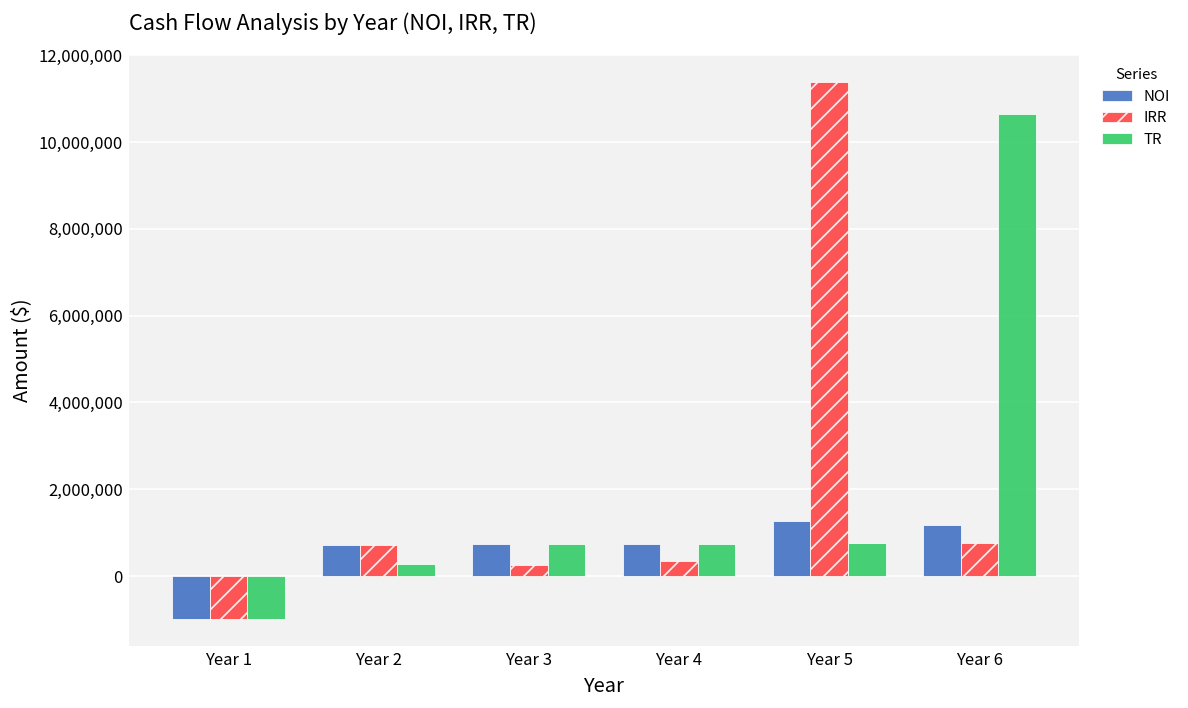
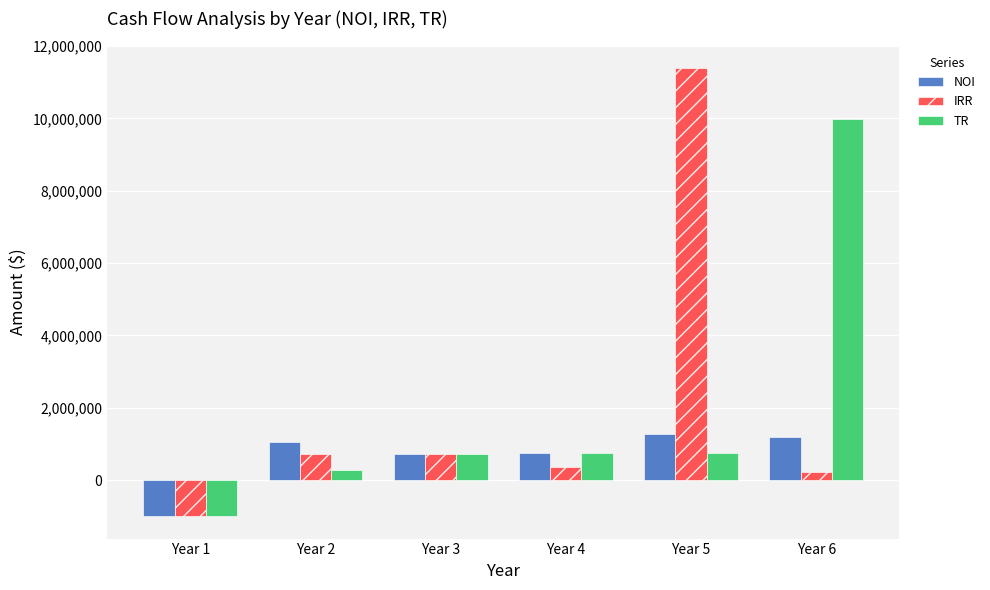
NOI, Year 2: 700,000 -> 1,100,000
IRR, Year 3: 300,000 -> 700,000
IRR, Year 6: 800,000 -> 200,000
TR, Year 6: 10,600,000 -> 10,000,000
